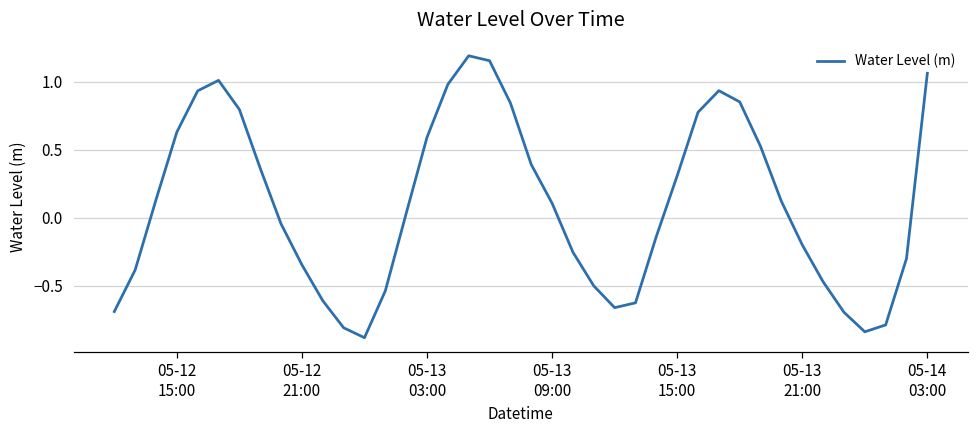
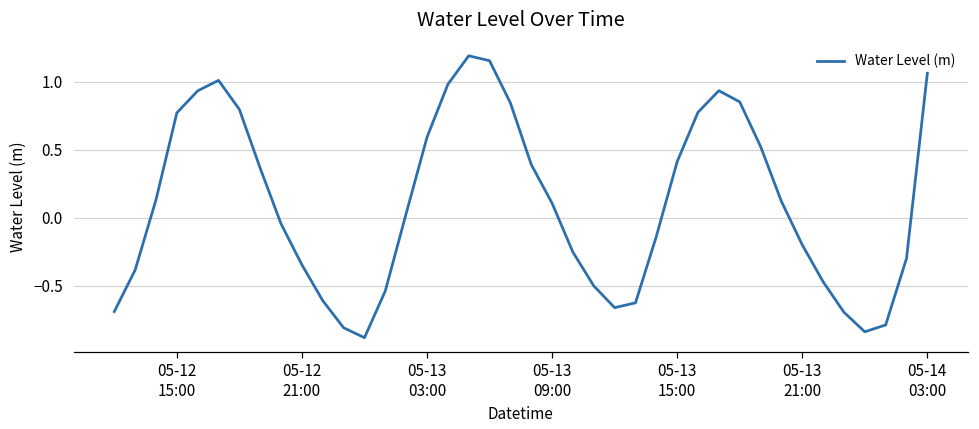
05-12 15:00: 0.63 -> 0.77
05-13 15:00: 0.31 -> 0.41
